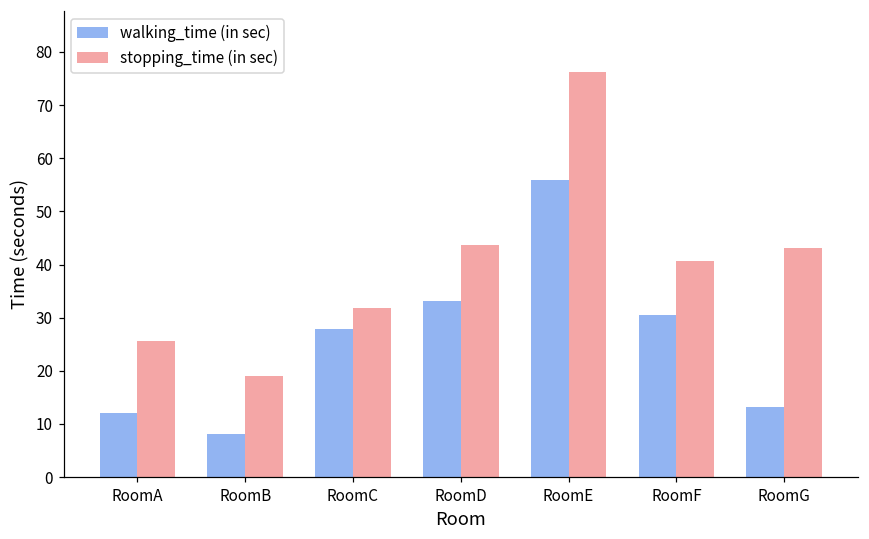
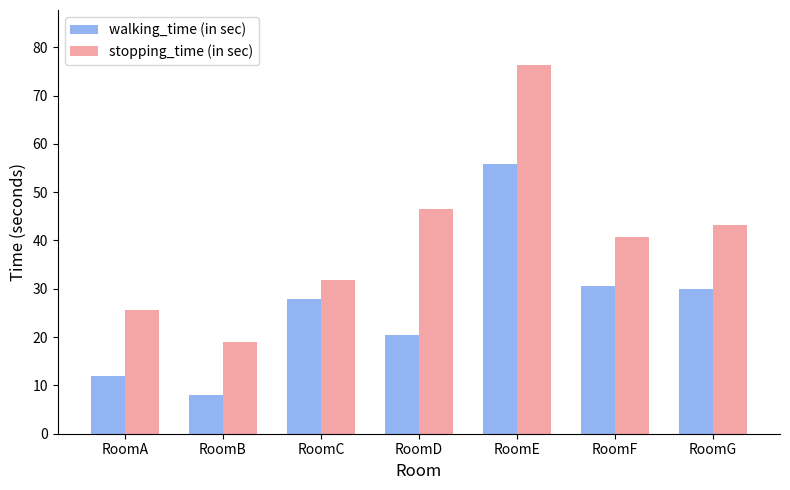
walking_time (in sec), RoomD: 33 -> 20
stopping_time (in sec), RoomD: 44 -> 46
walking_time (in sec), RoomG: 13 -> 30
